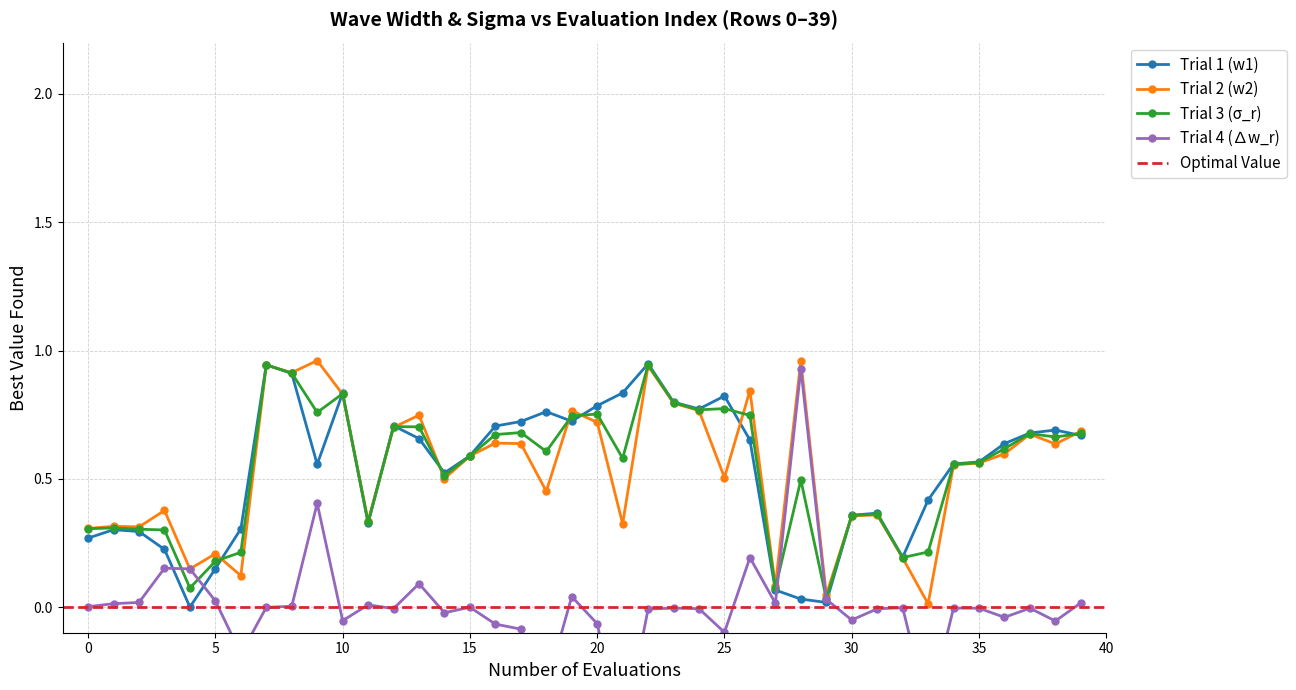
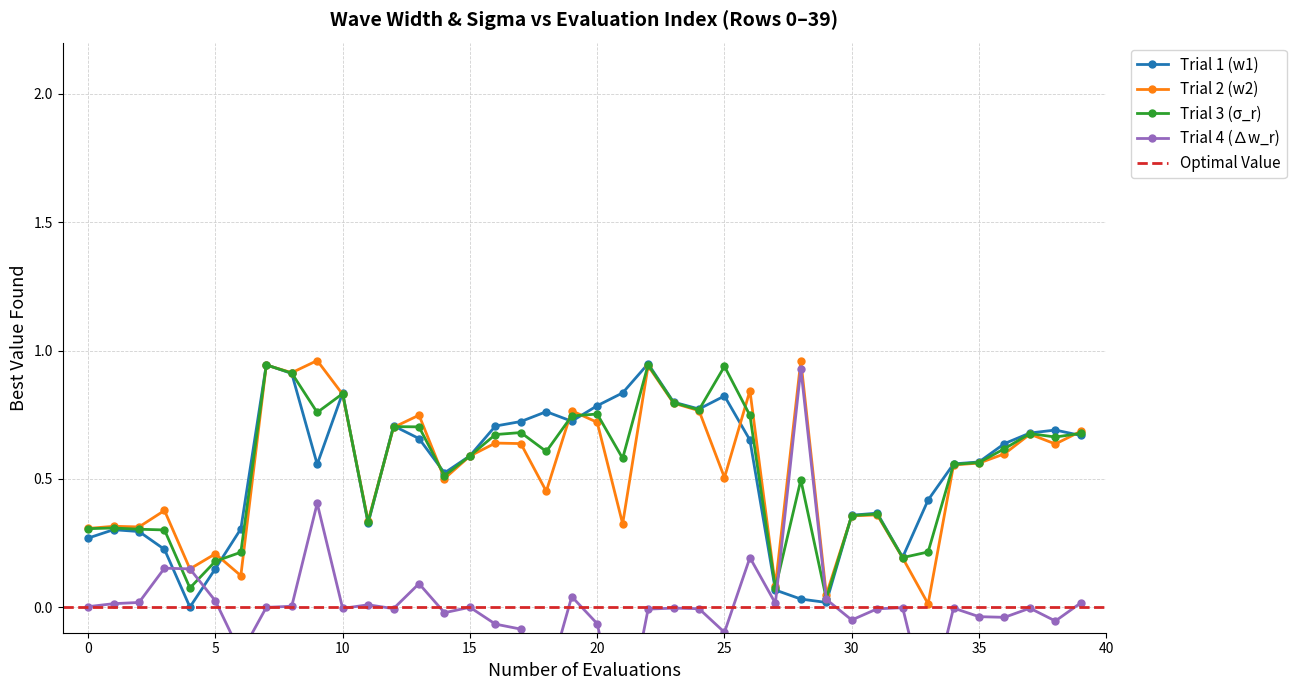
Trial 4 (∆w_r), 10: -0.05 -> -0.01
Trial 3 (σ_r), 25: 0.77 -> 0.94
Trial 4 (∆w_r), 35: 0.00 -> -0.04
